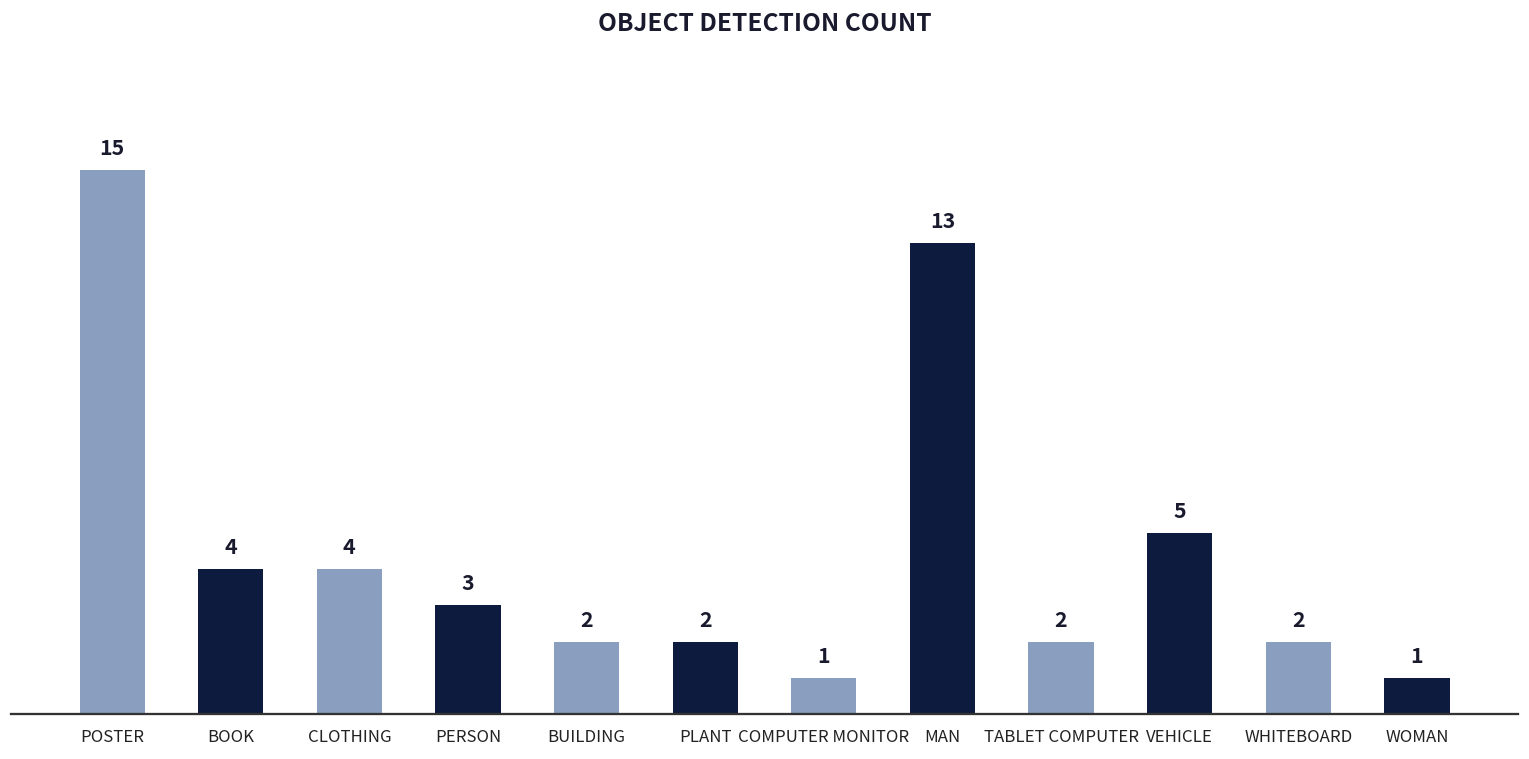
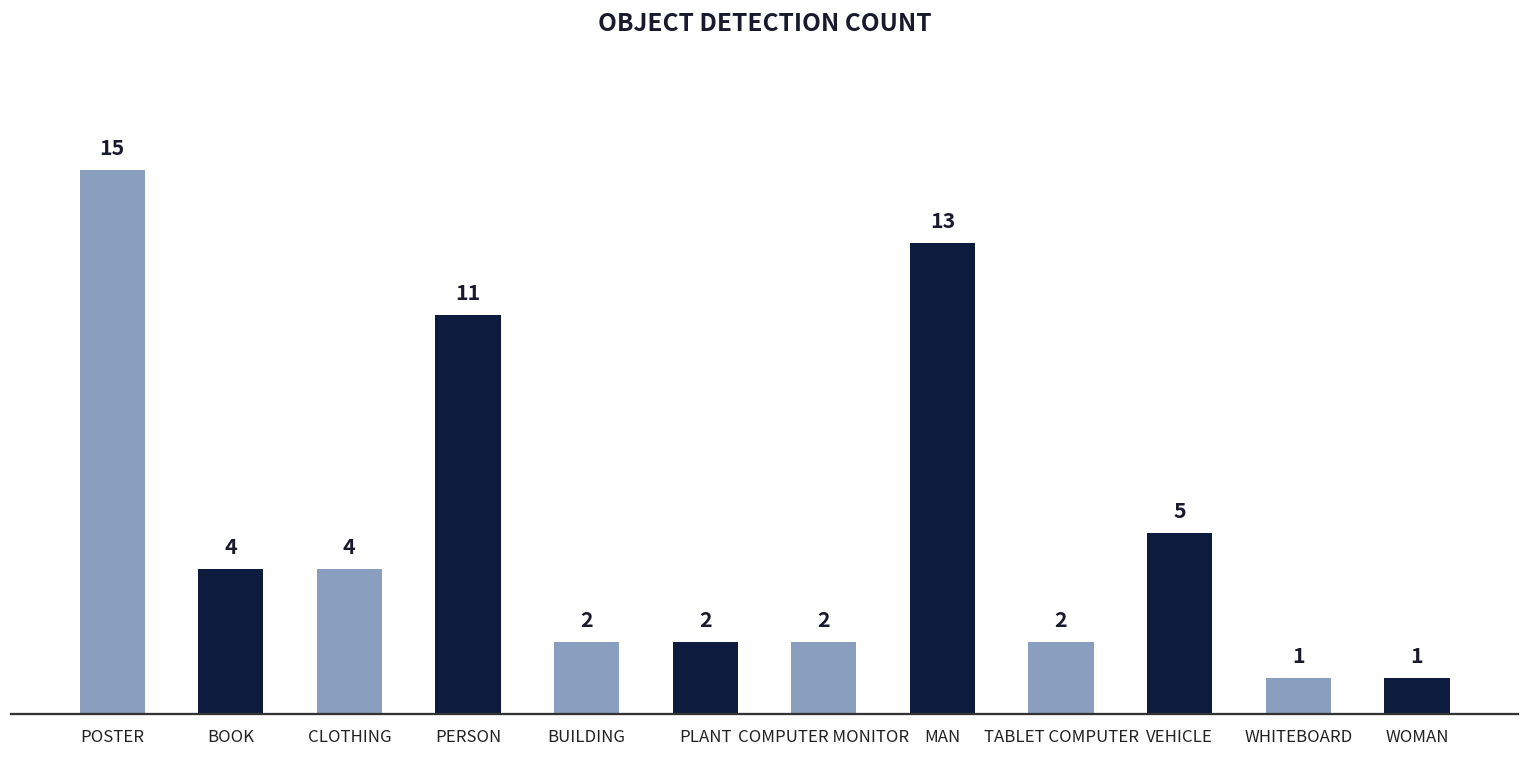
PERSON: 3 -> 11
COMPUTER MONITOR: 1 -> 2
WHITEBOARD: 2 -> 1
